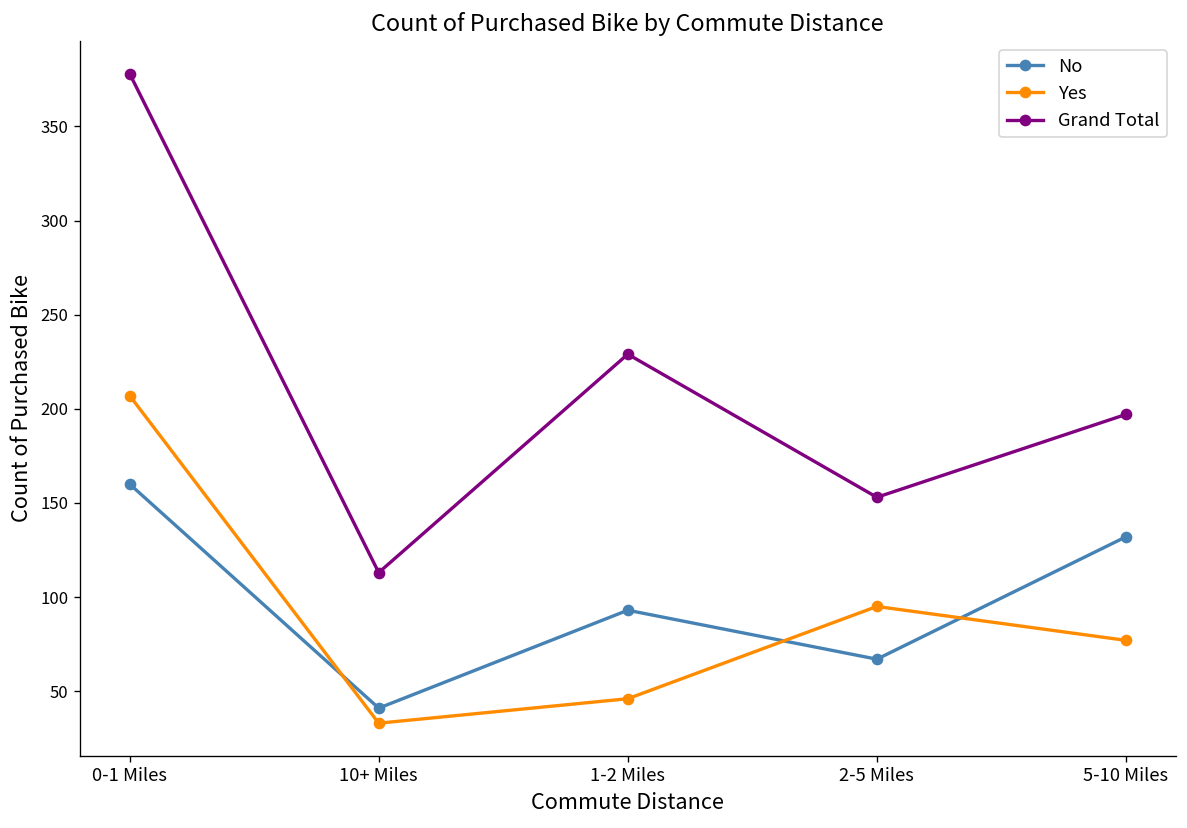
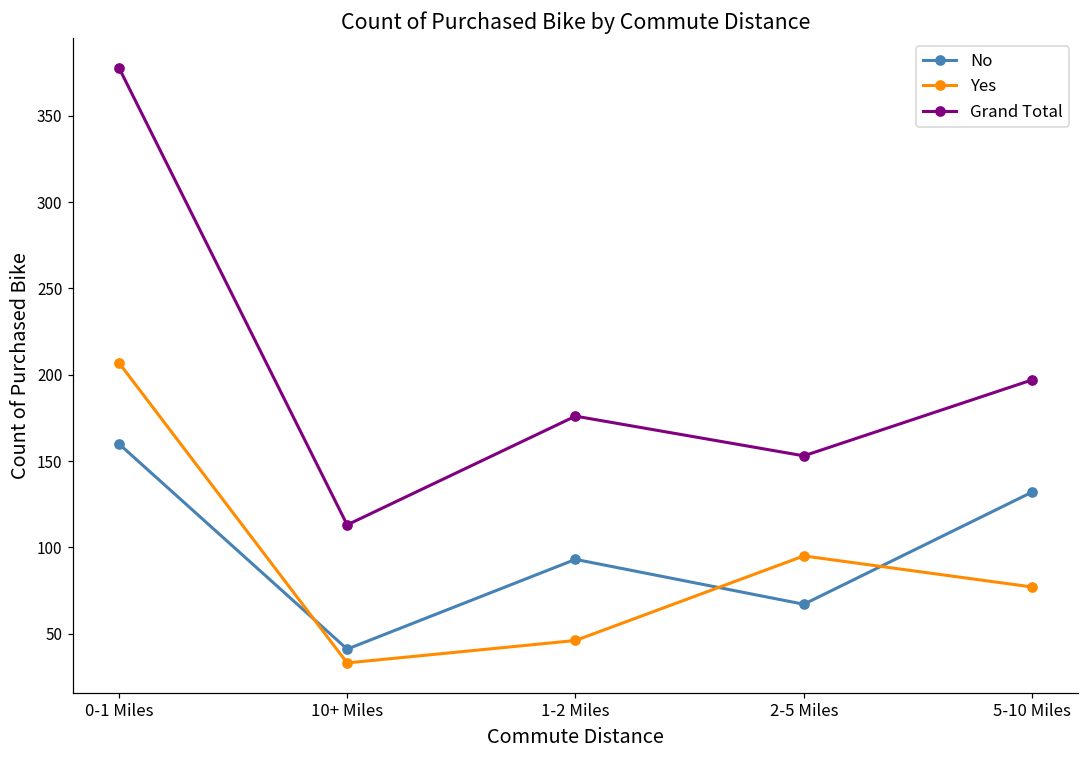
Grand Total, 1-2 Miles: 229 -> 176
